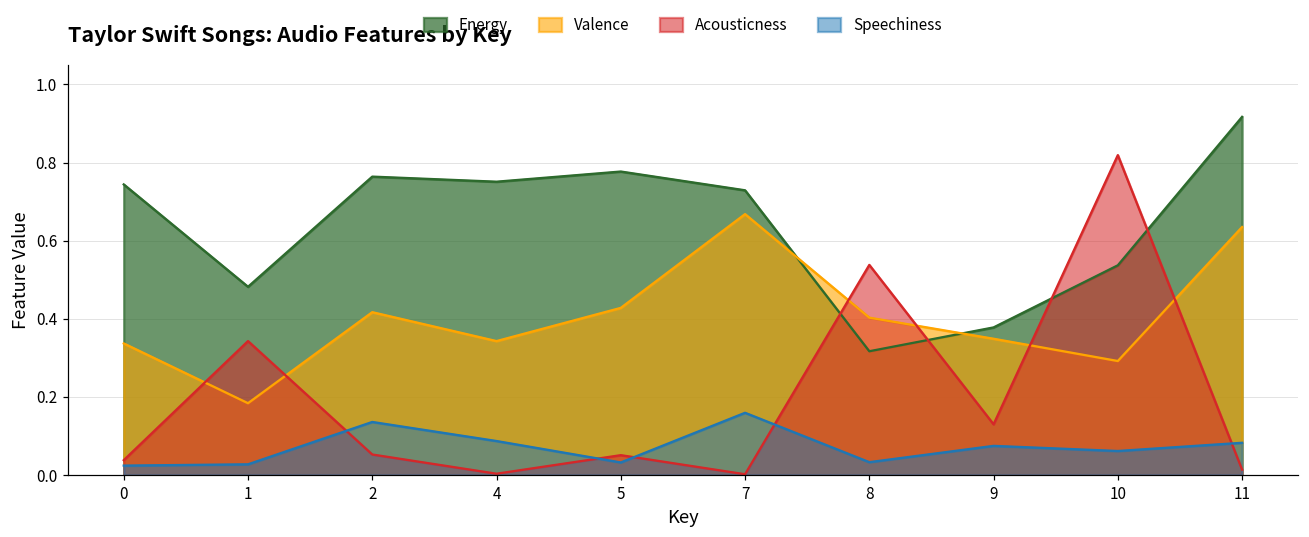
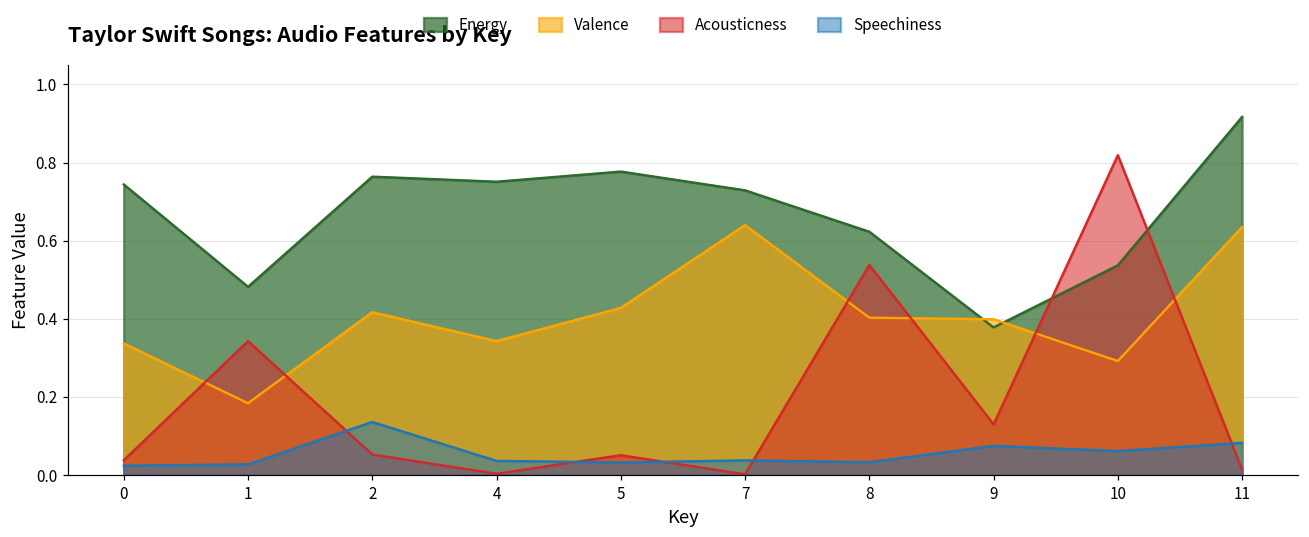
Speechiness, 4: 0.09 -> 0.04
Valence, 7: 0.67 -> 0.64
Speechiness, 7: 0.16 -> 0.04
Energy, 8: 0.32 -> 0.62
Valence, 9: 0.35 -> 0.40
